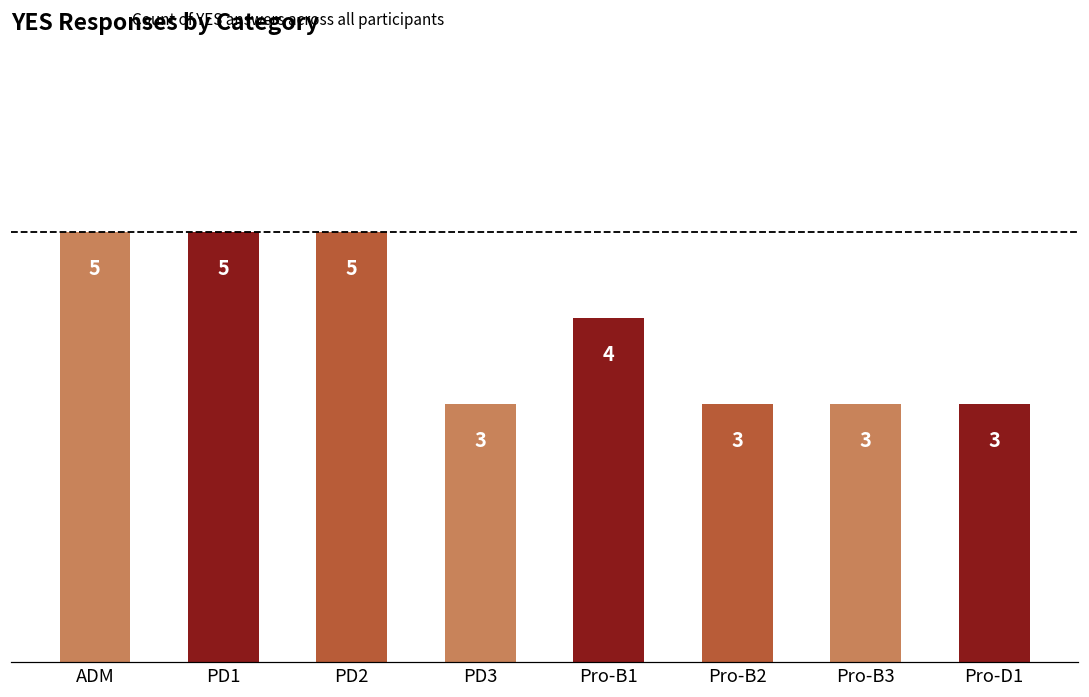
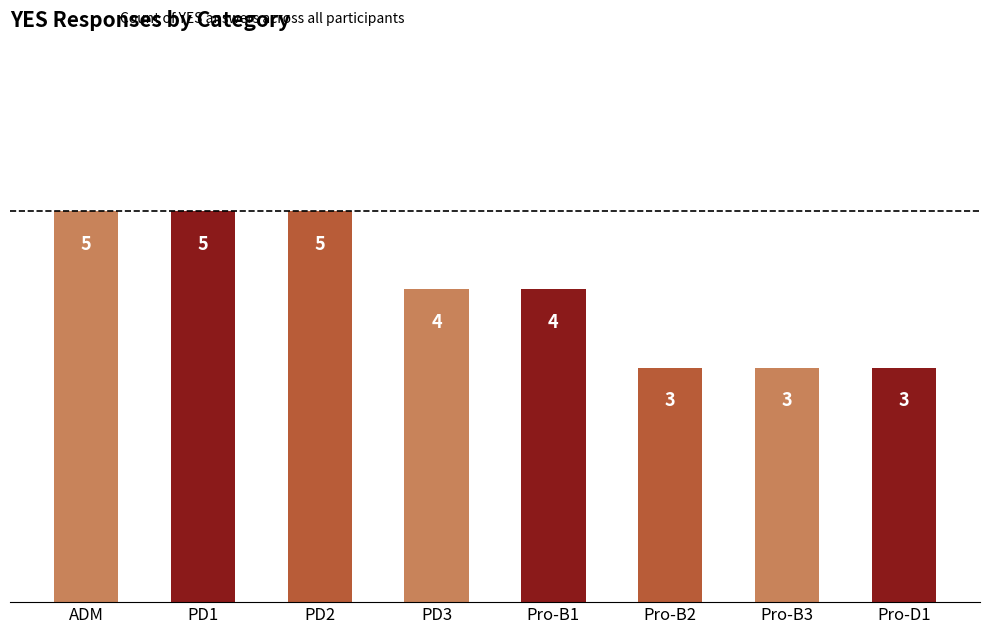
PD3: 3 -> 4
